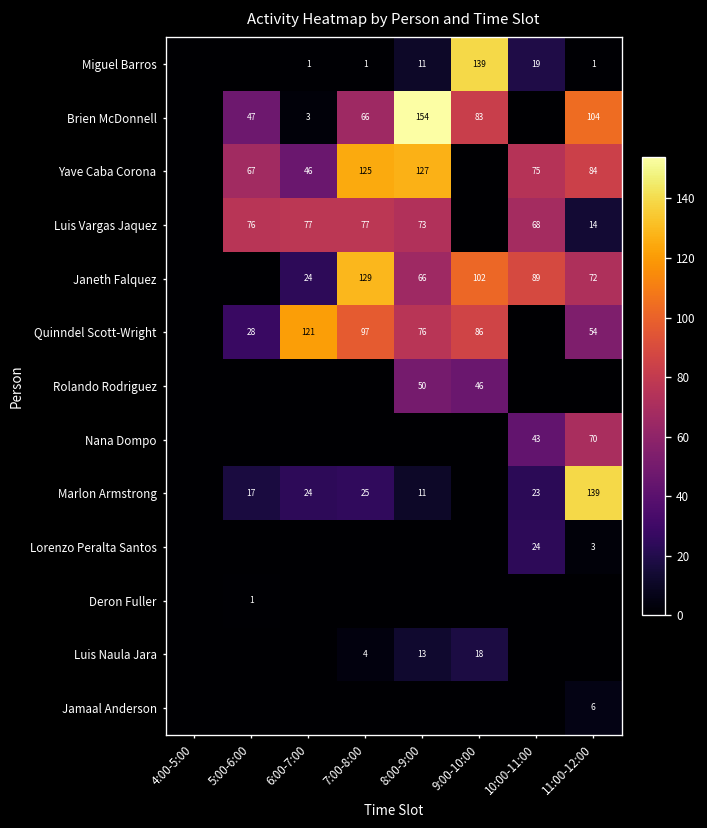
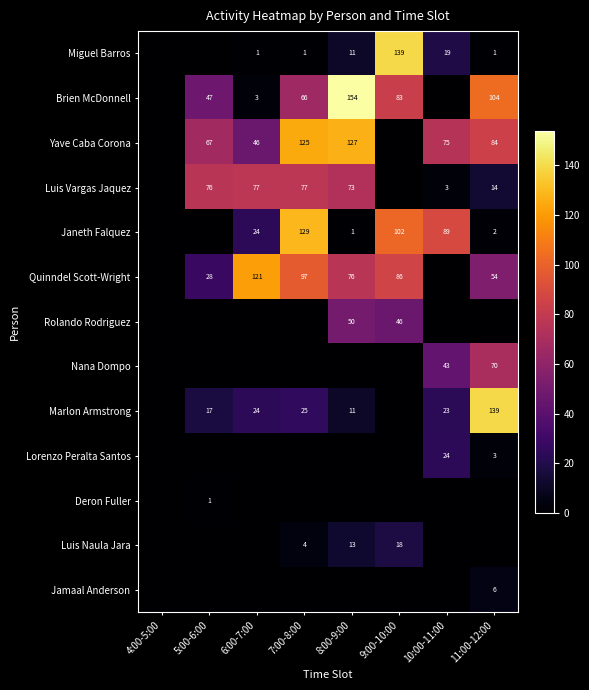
Luis Vargas Jaquez, 10:00-11:00: 68 -> 3
Janeth Falquez, 8:00-9:00: 66 -> 1
Janeth Falquez, 11:00-12:00: 72 -> 2
